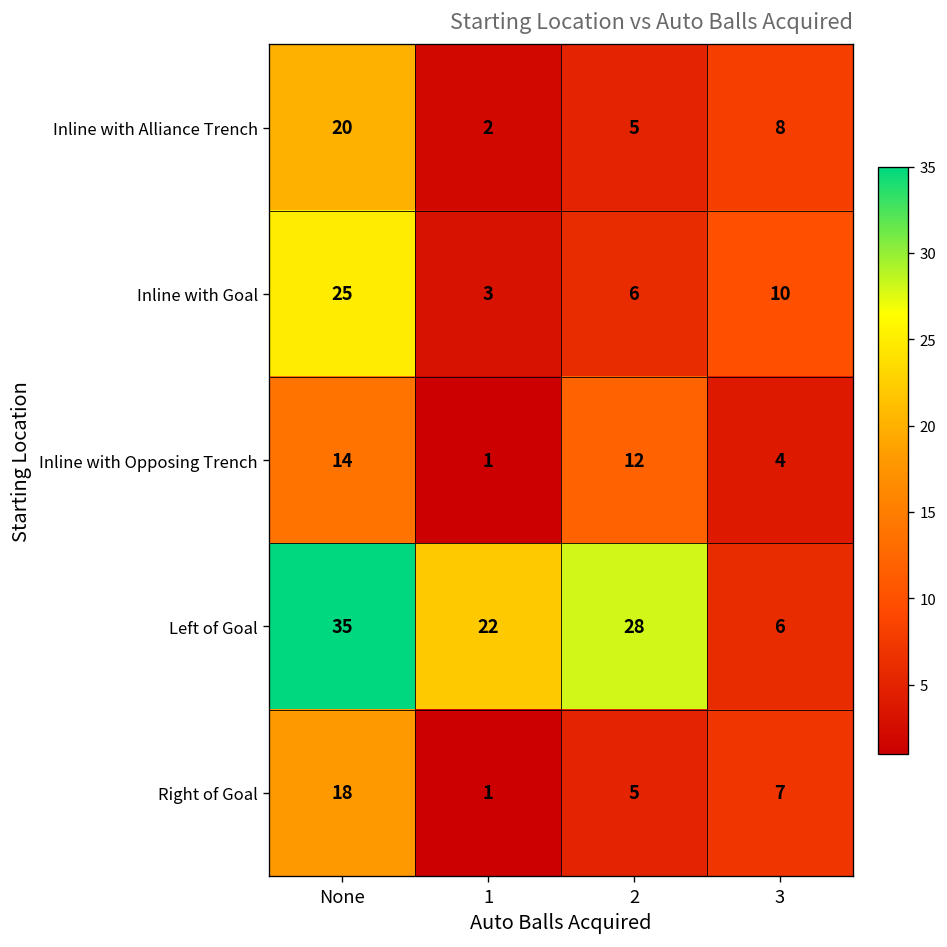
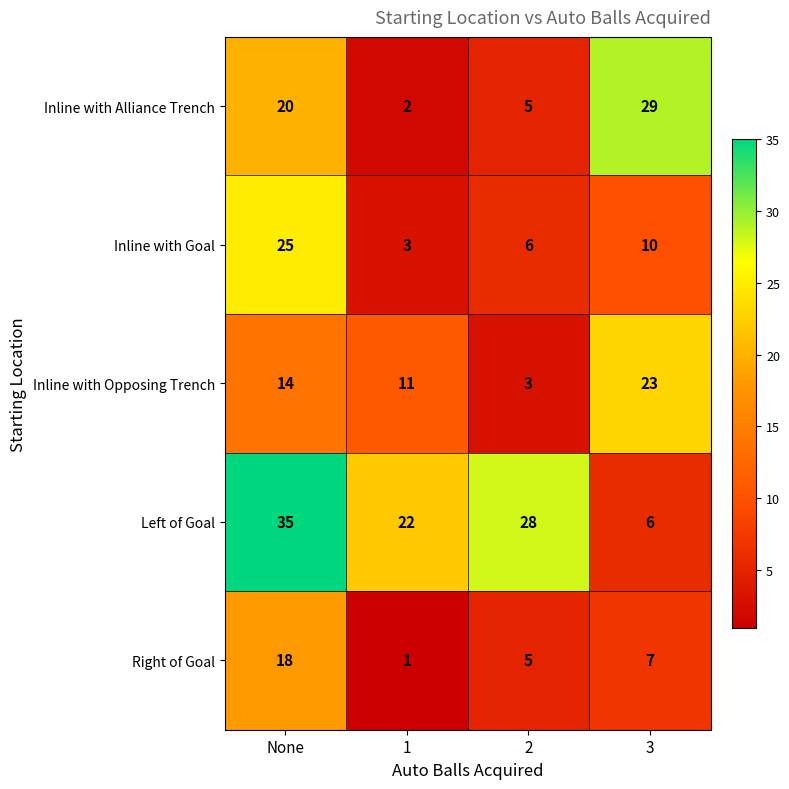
Inline with Alliance Trench, 3: 8 -> 29
Inline with Opposing Trench, 1: 1 -> 11
Inline with Opposing Trench, 2: 12 -> 3
Inline with Opposing Trench, 3: 4 -> 23
